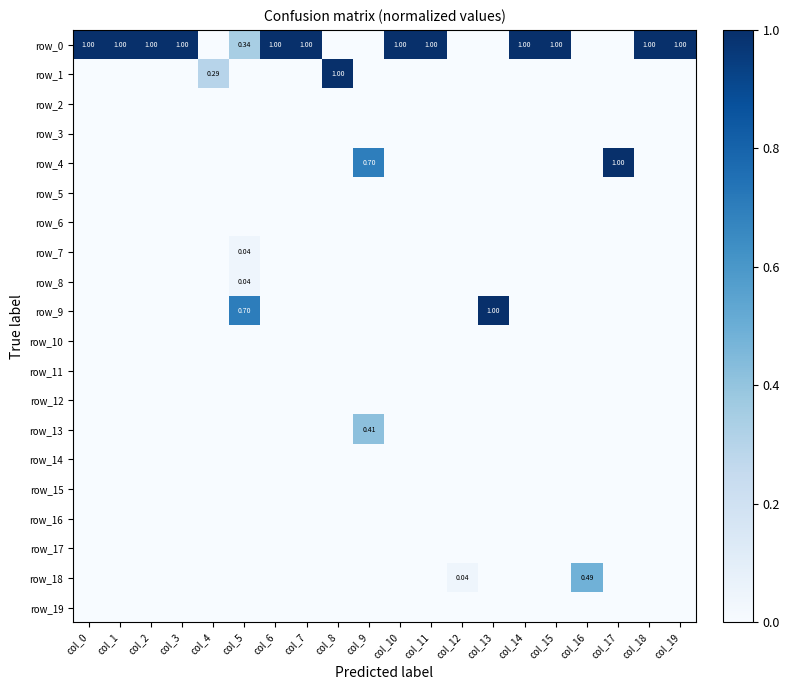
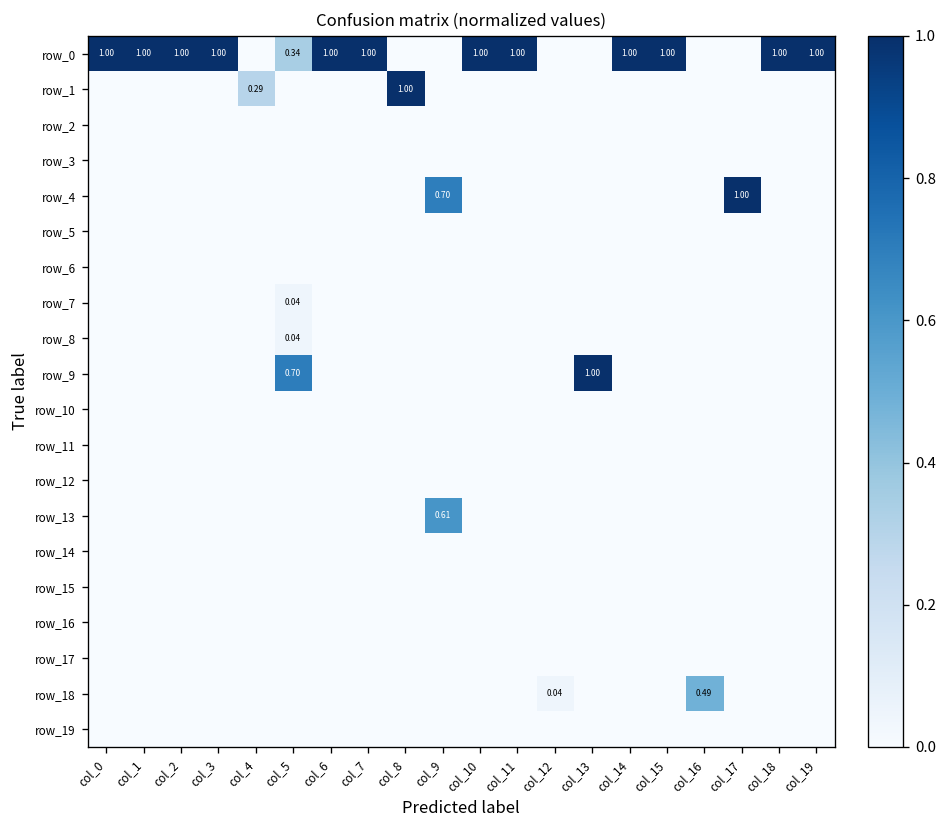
row_13, col_9: 0.41 -> 0.61
